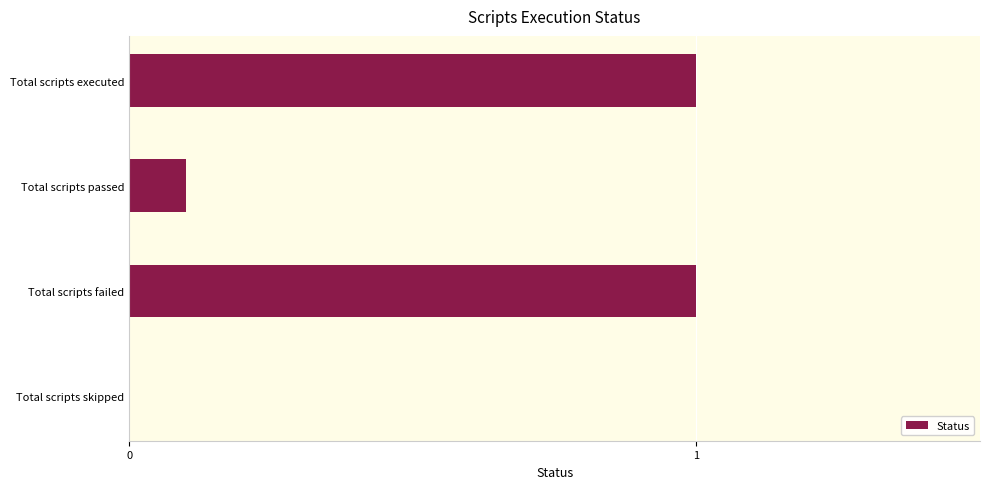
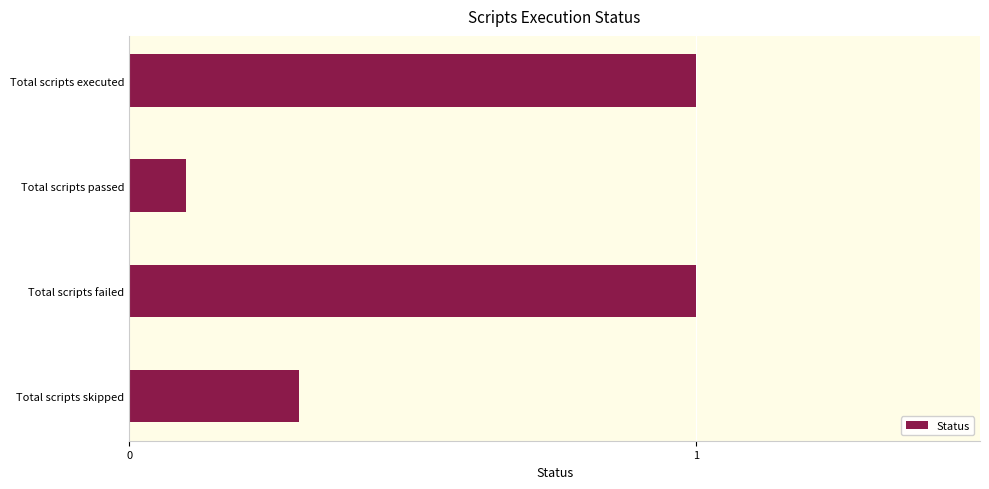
Total scripts skipped: 0.0 -> 0.3
